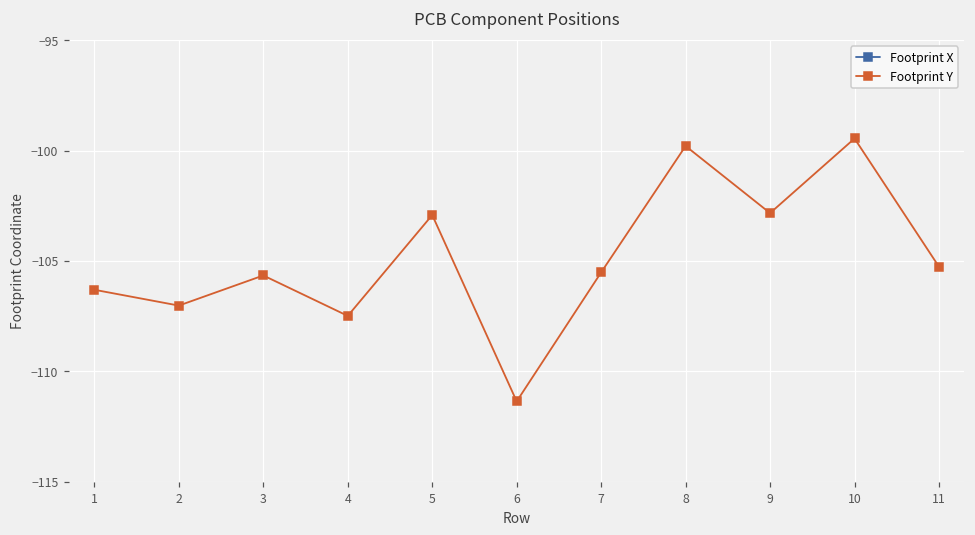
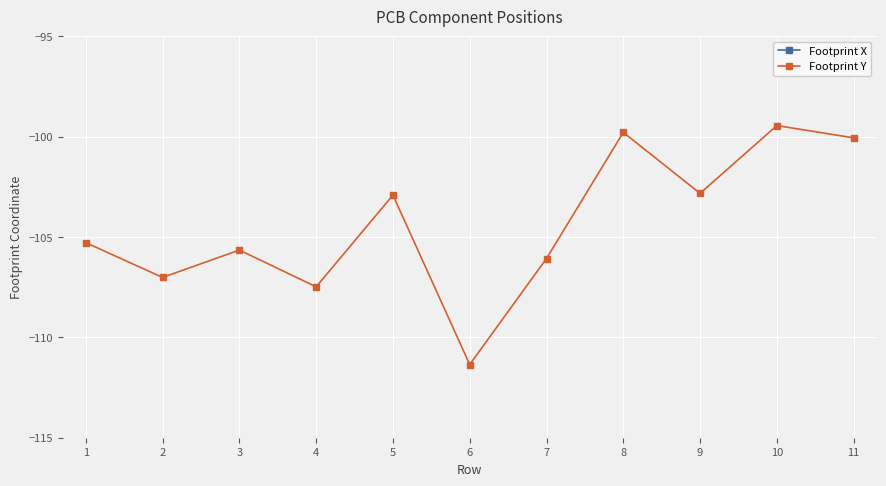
Footprint Y, 1: -106.3 -> -105.3
Footprint Y, 7: -105.5 -> -106.1
Footprint Y, 11: -105.3 -> -100.1
